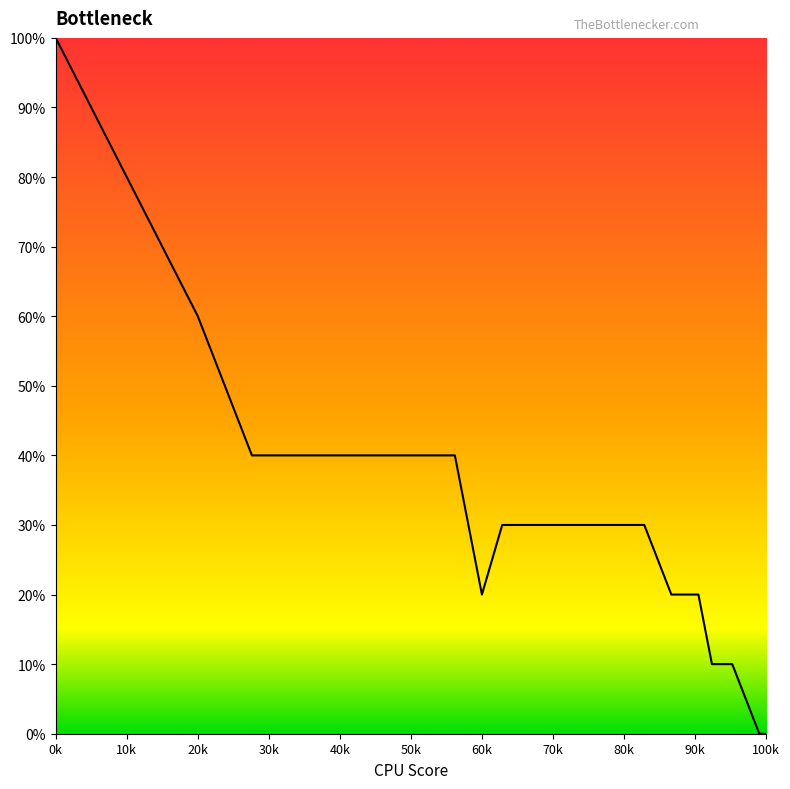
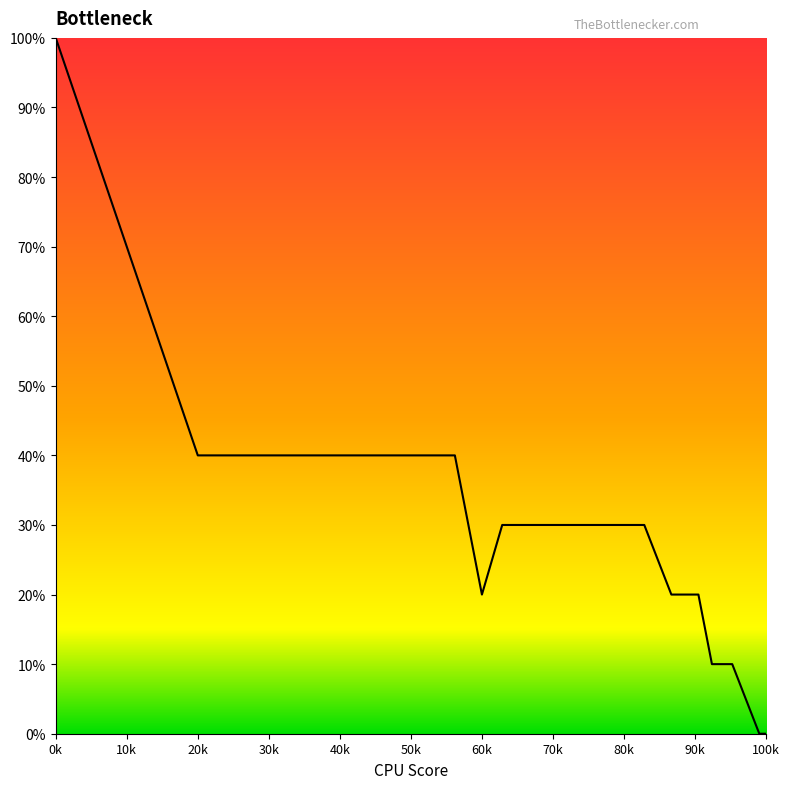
20k: 60% -> 40%
